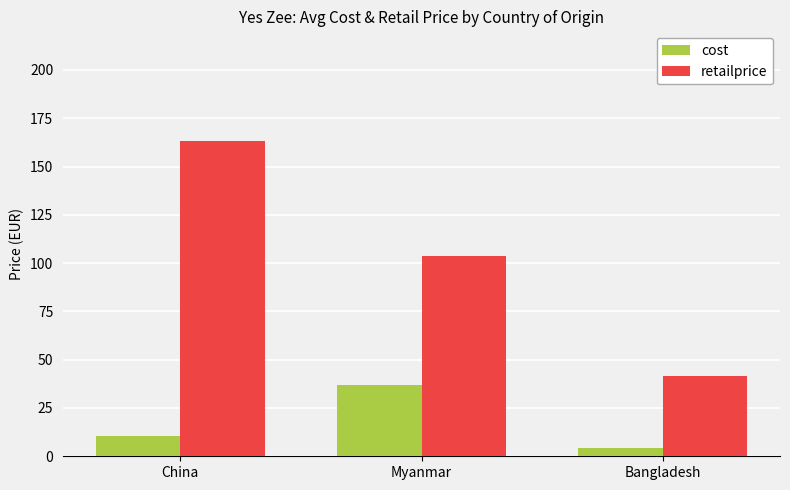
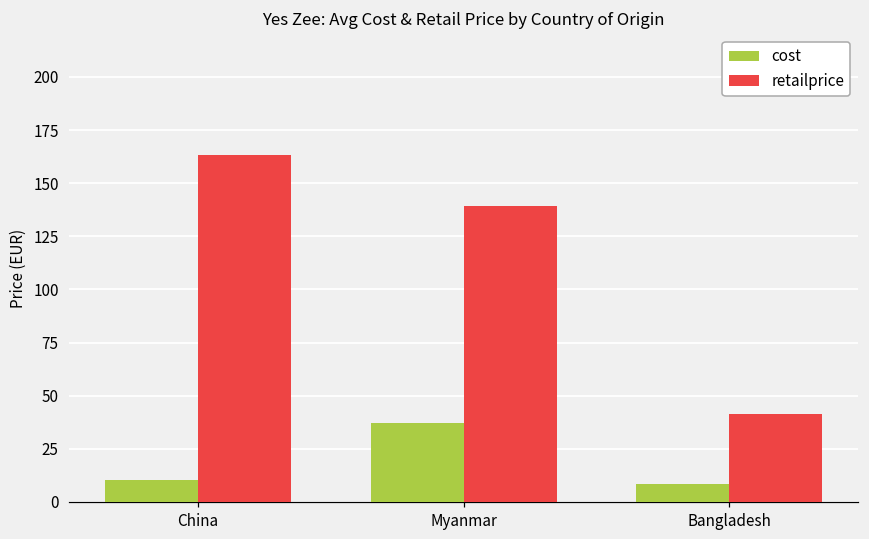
retailprice, Myanmar: 104 -> 139
cost, Bangladesh: 4 -> 9
